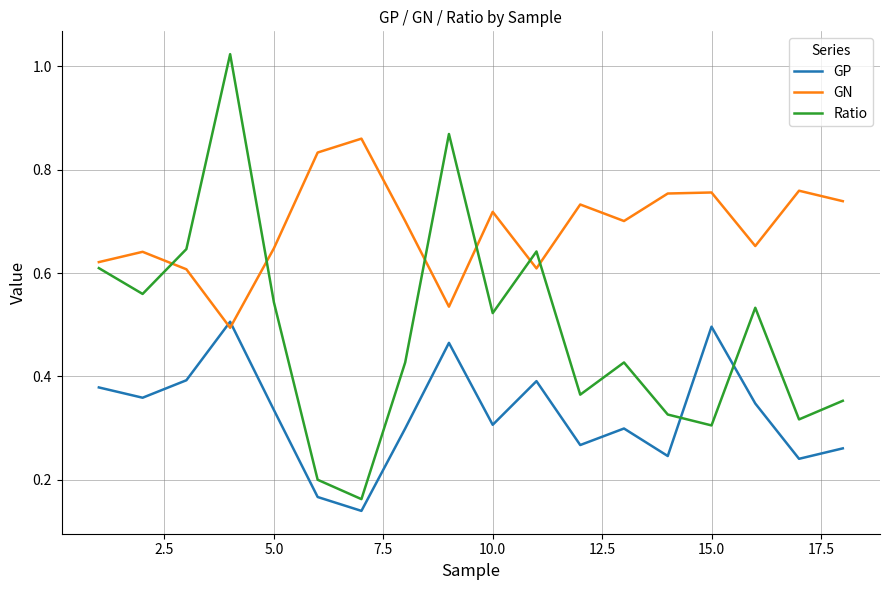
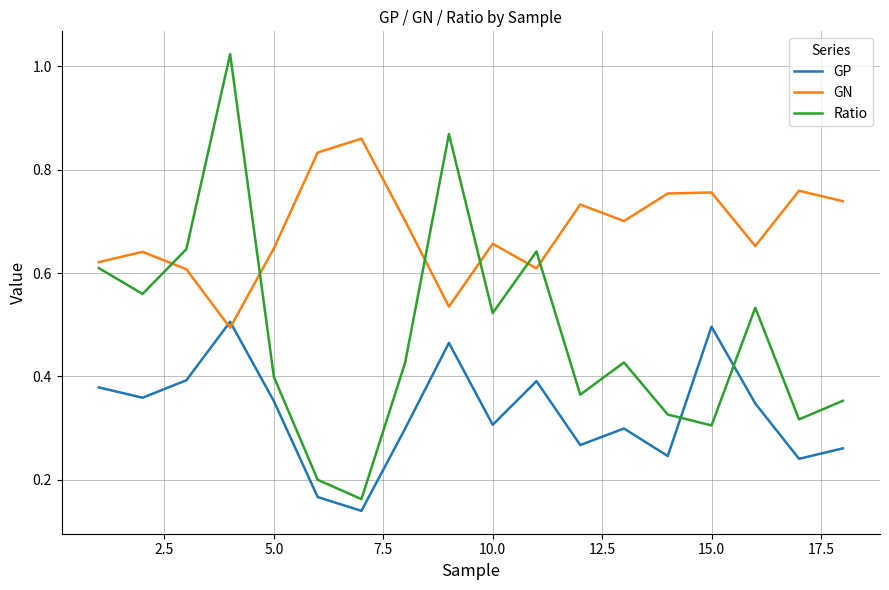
GP, 5.0: 0.34 -> 0.35
Ratio, 5.0: 0.54 -> 0.40
GN, 10.0: 0.72 -> 0.66
